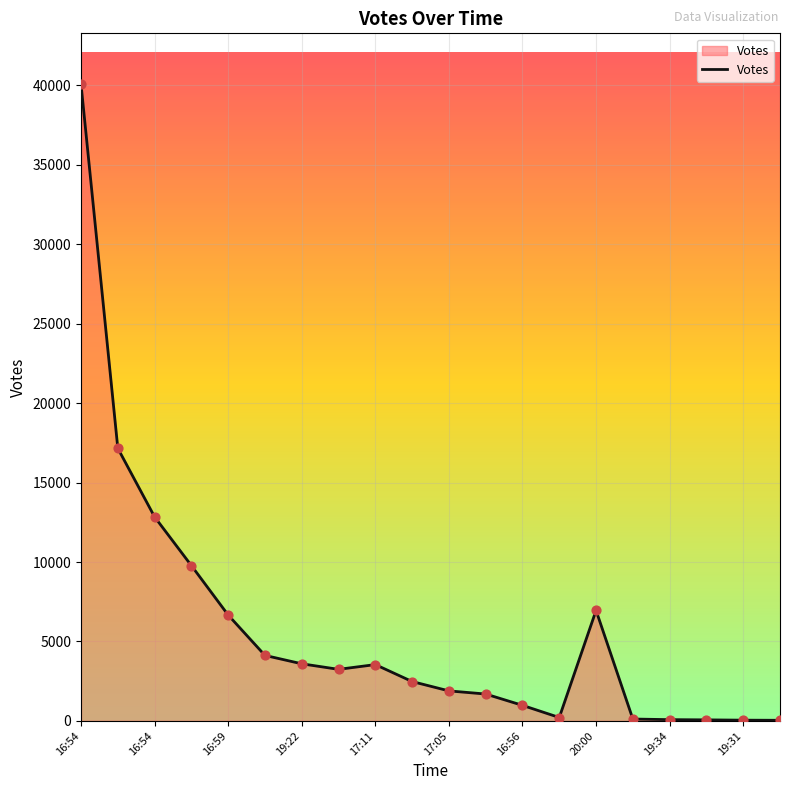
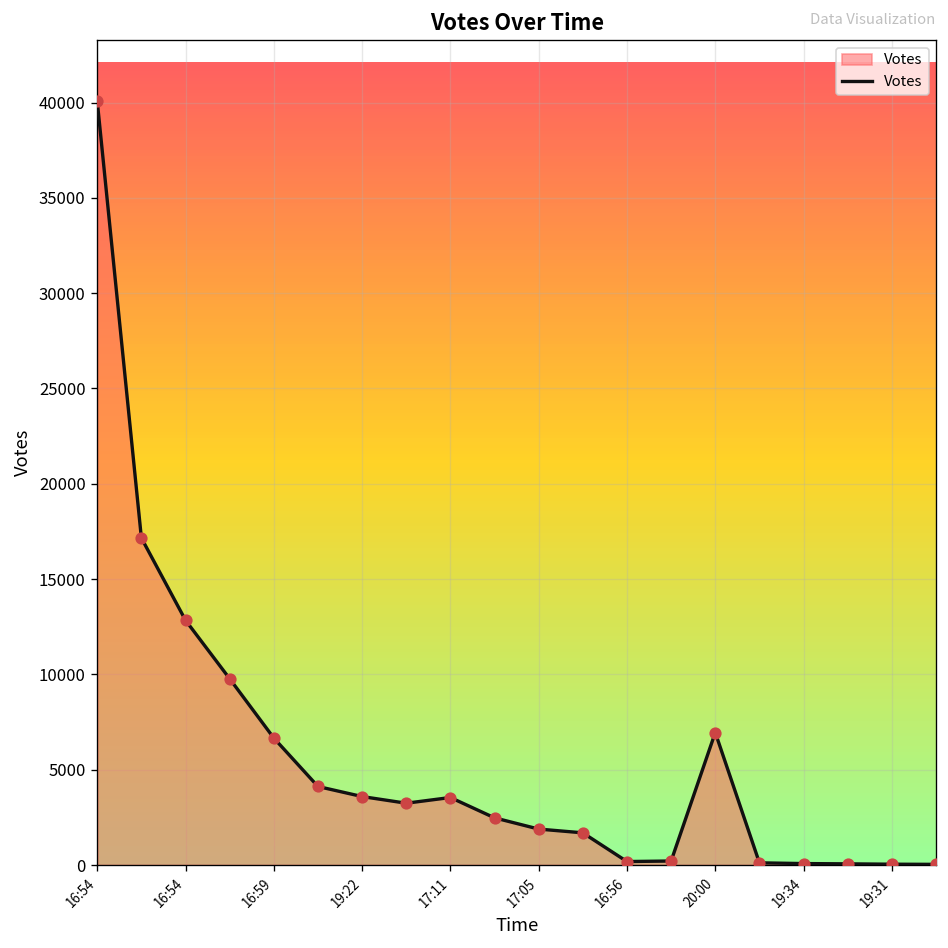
16:56: 1000 -> 200
